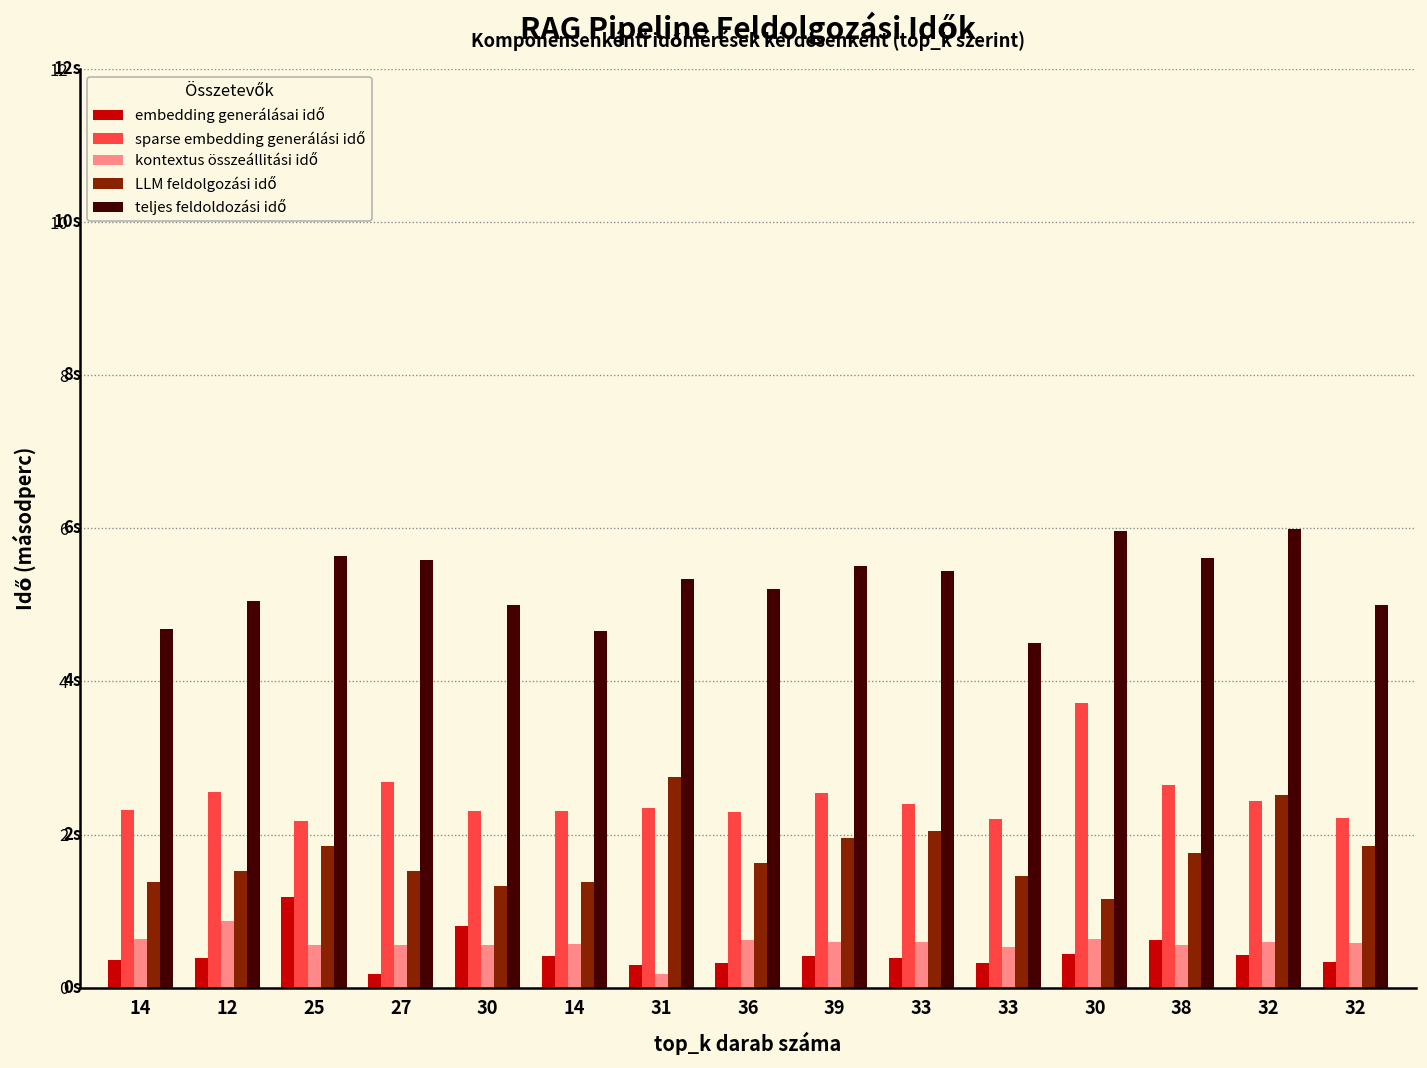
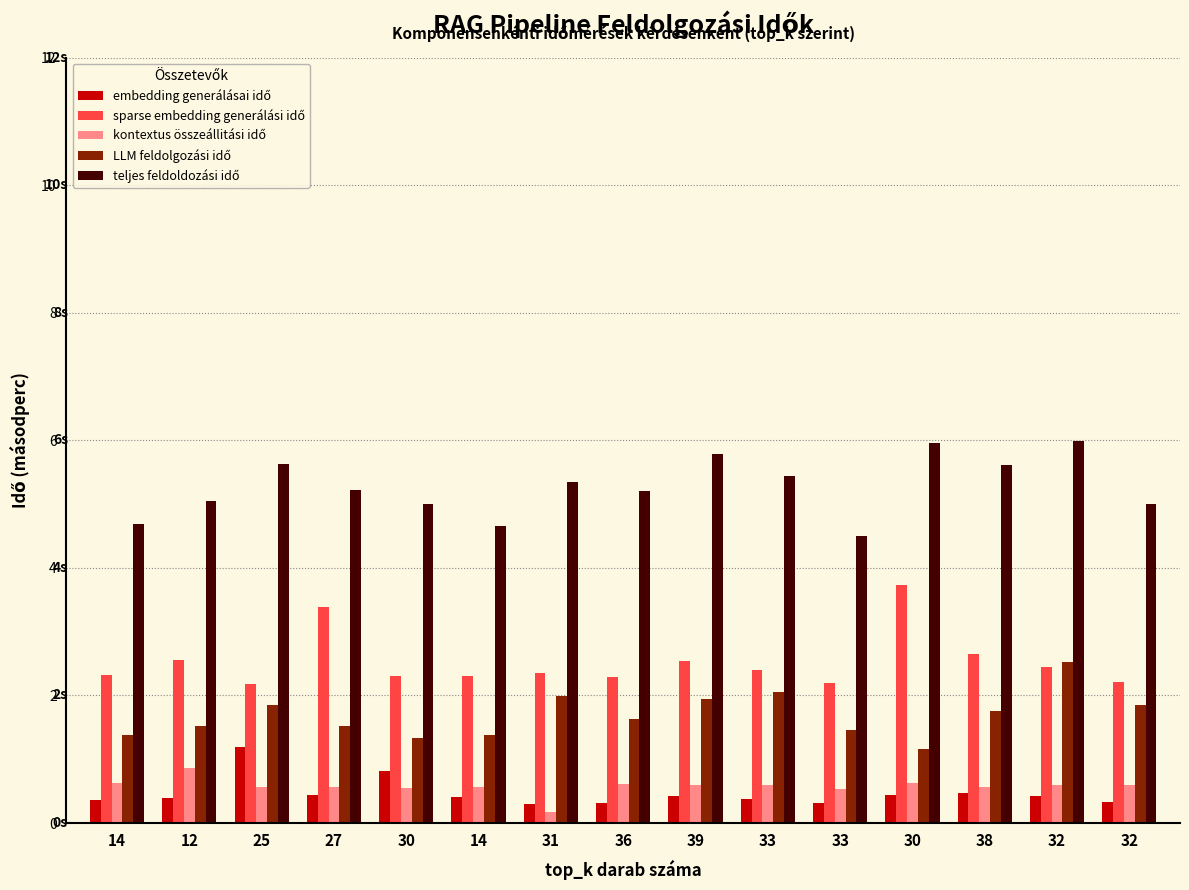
embedding generálásai idő, 27: 0.2 -> 0.4
sparse embedding generálási idő, 27: 2.7 -> 3.4
teljes feldoldozási idő, 27: 5.6 -> 5.2
LLM feldolgozási idő, 31: 2.8 -> 2.0
teljes feldoldozási idő, 39: 5.5 -> 5.8
embedding generálásai idő, 38: 0.6 -> 0.5
